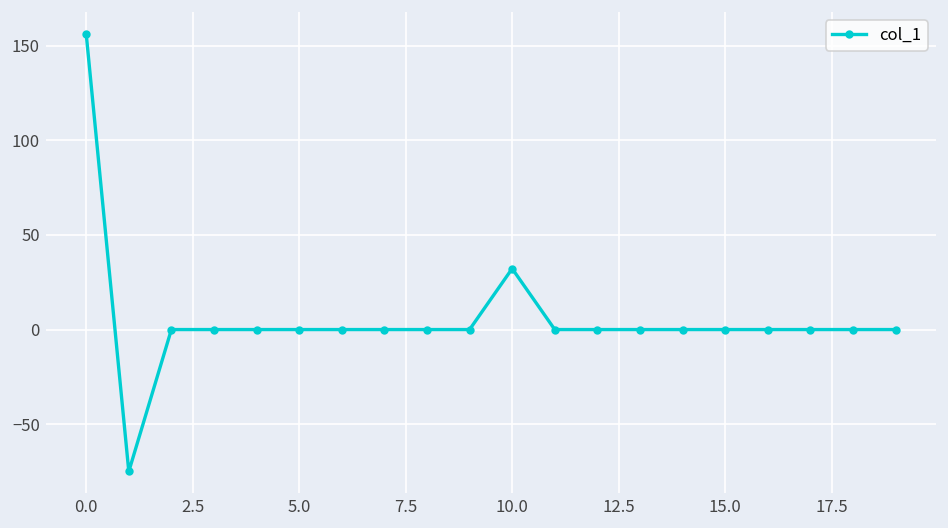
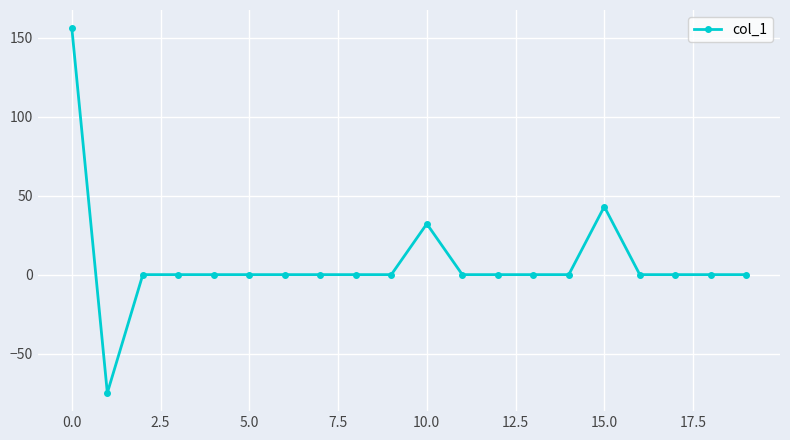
15.0: 0 -> 43
